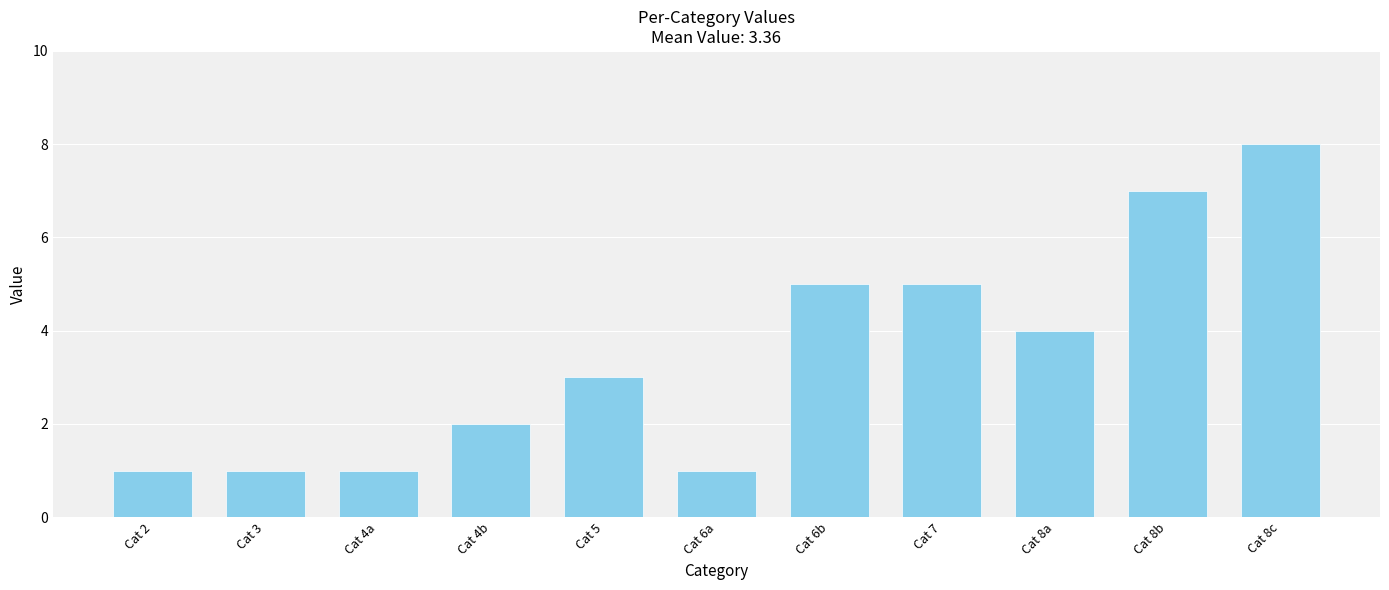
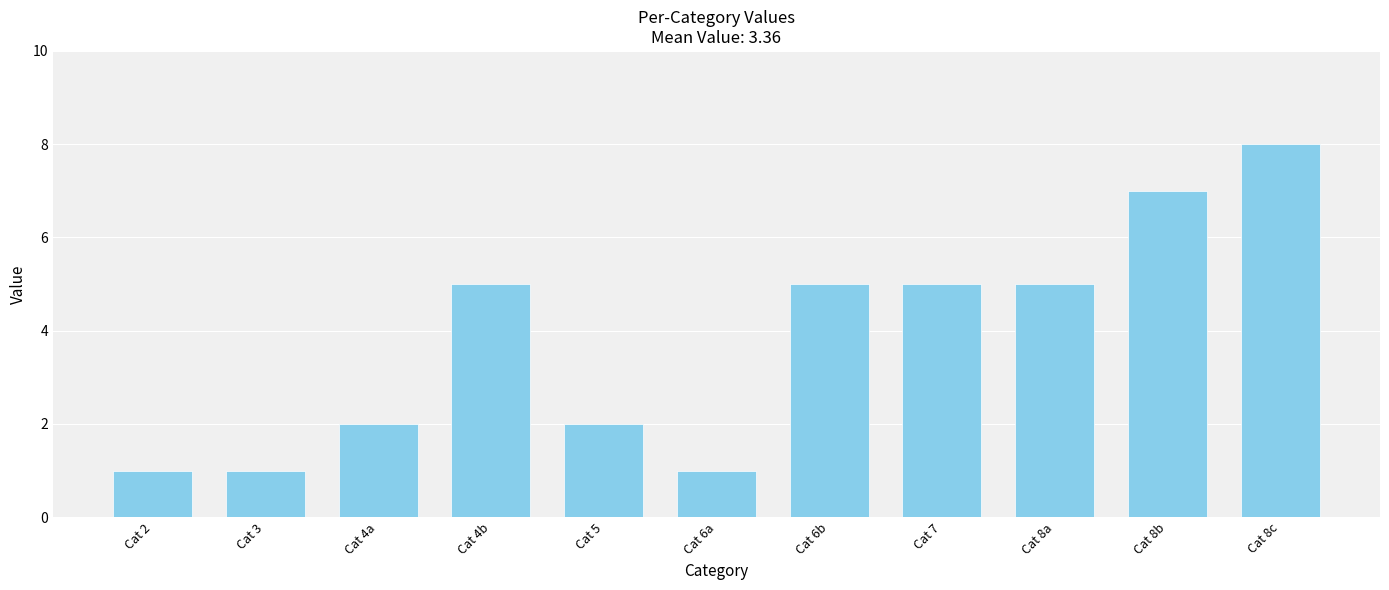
Cat 4a: 1 -> 2
Cat 4b: 2 -> 5
Cat 5: 3 -> 2
Cat 8a: 4 -> 5
